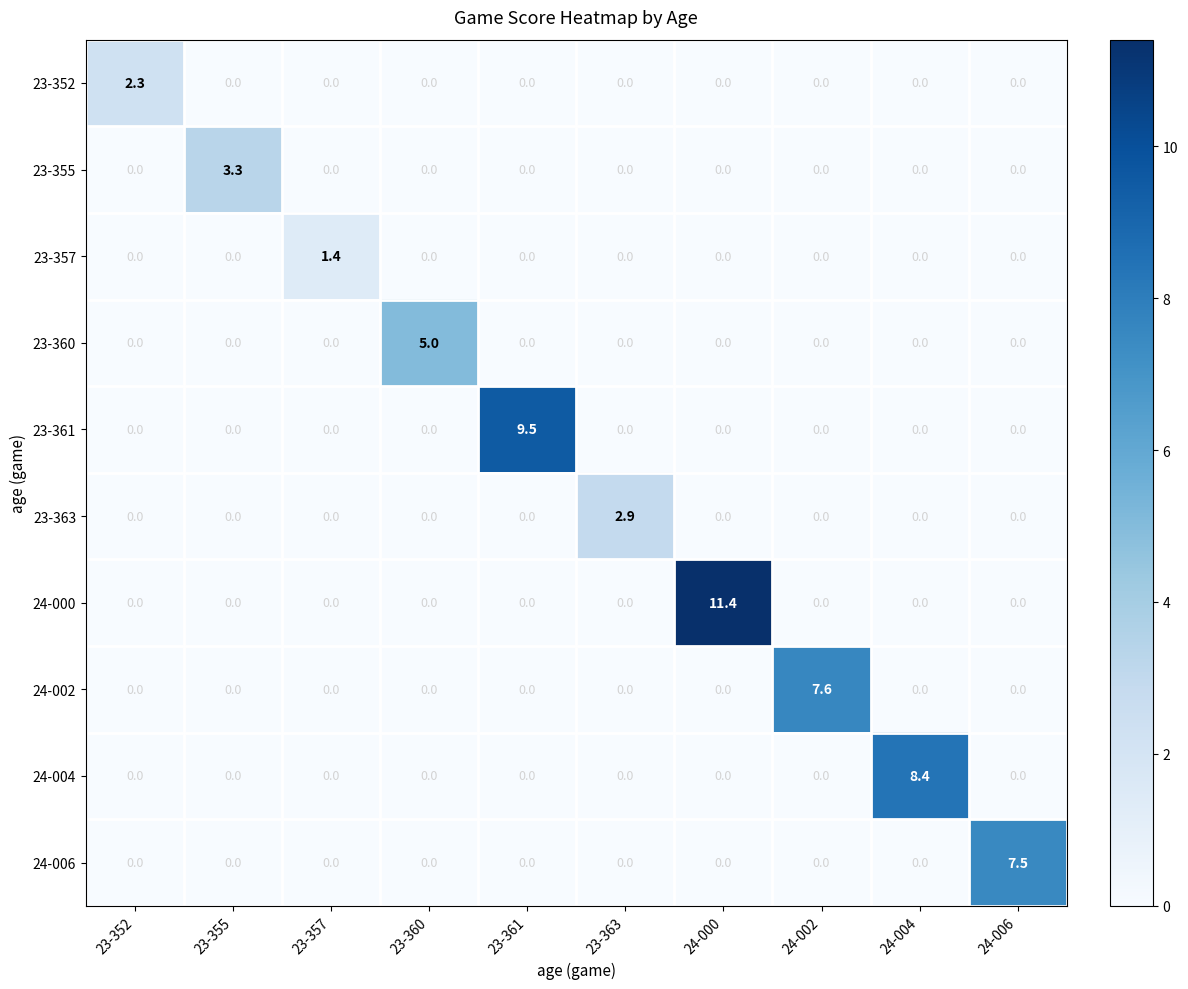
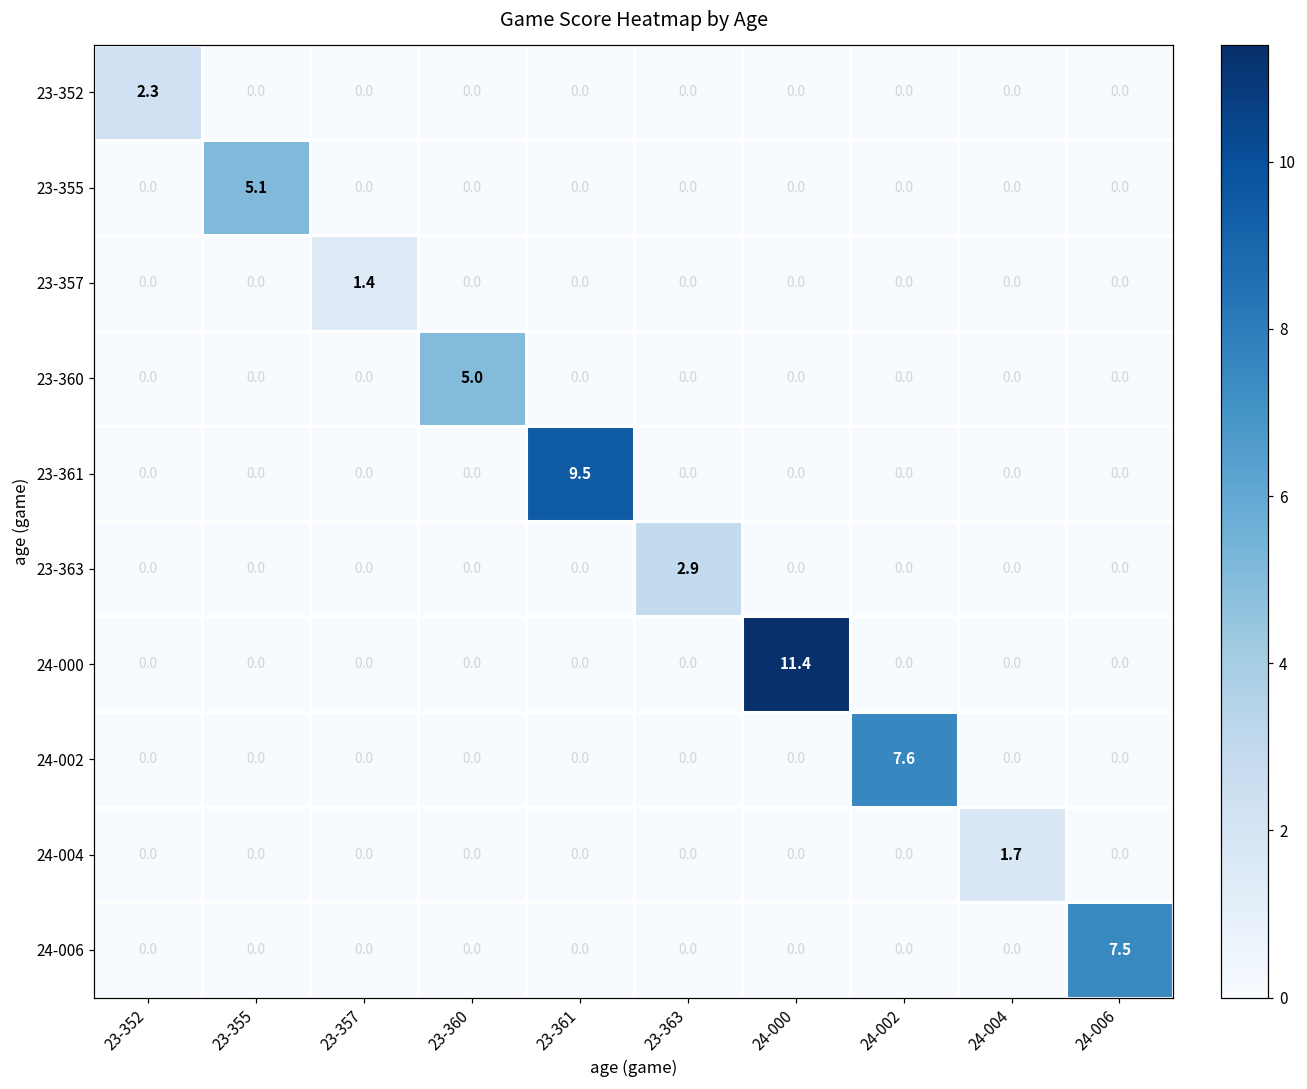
23-355, 23-355: 3.3 -> 5.1
24-004, 24-004: 8.4 -> 1.7
